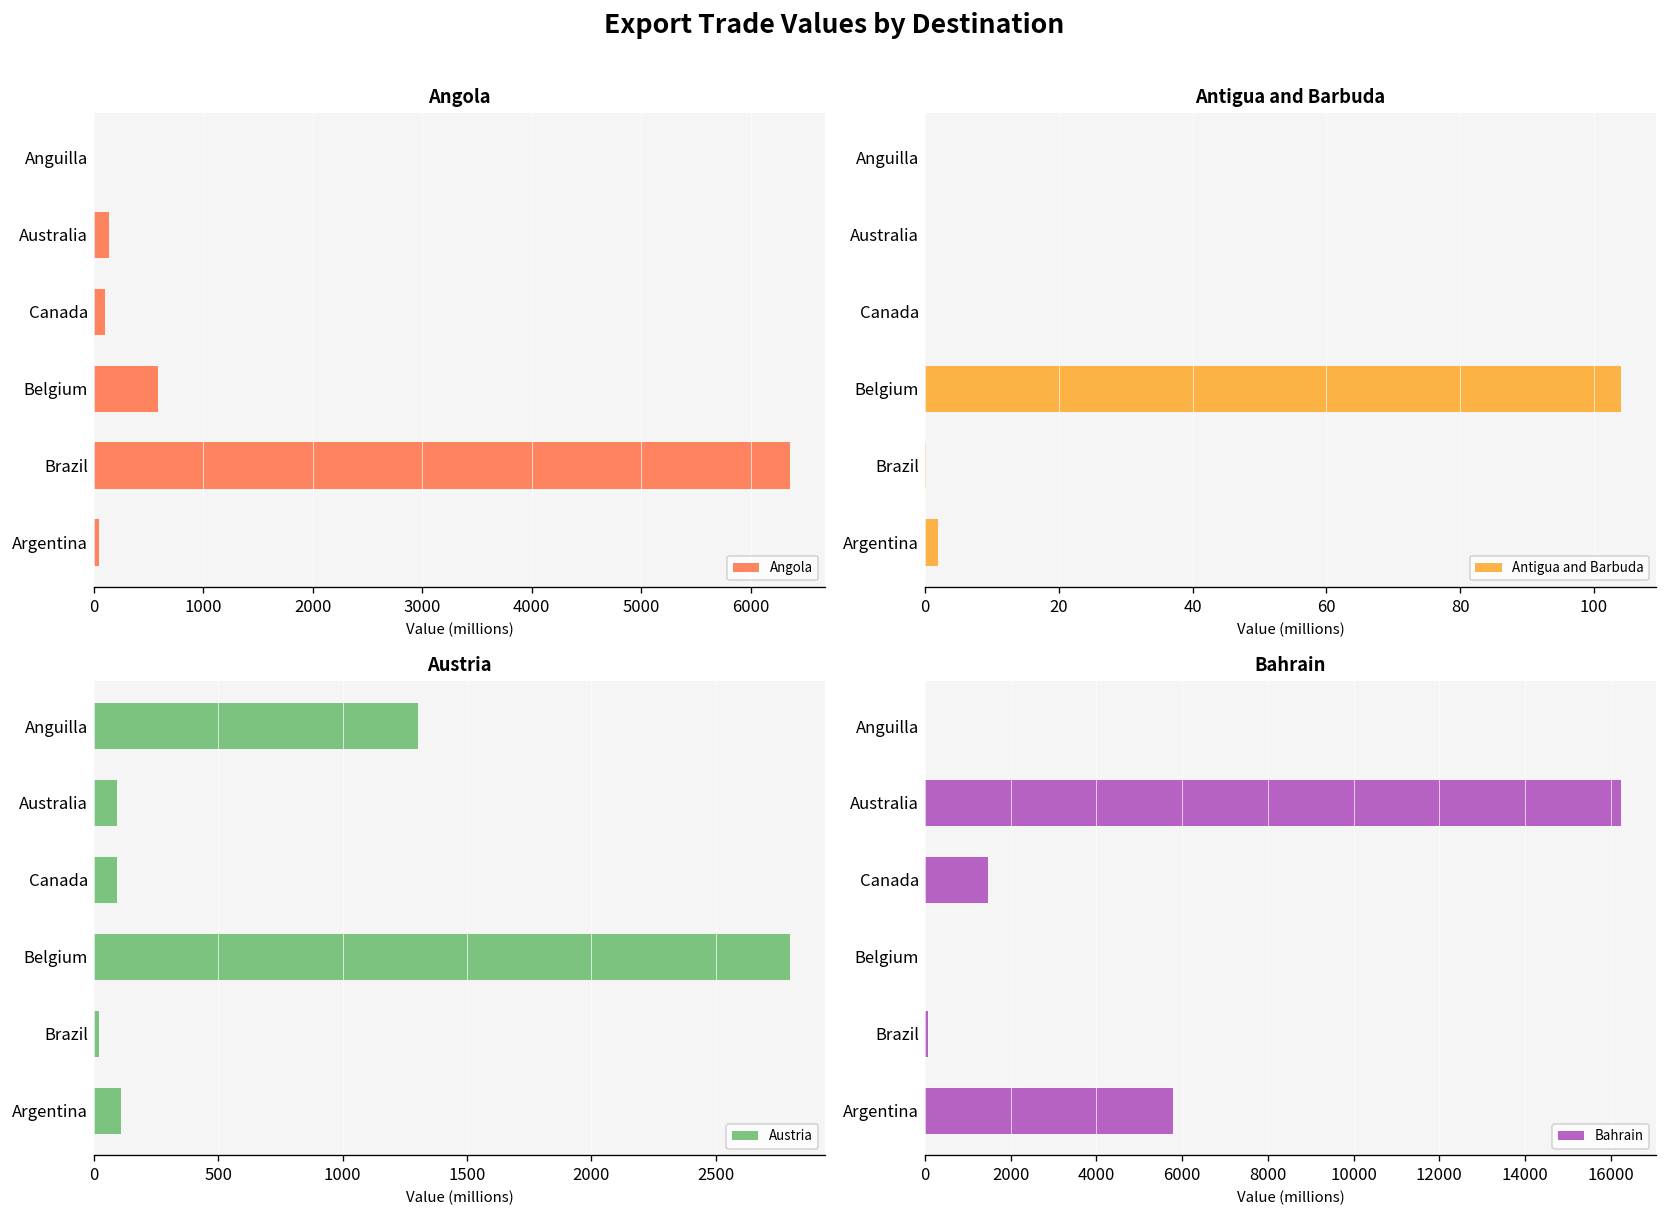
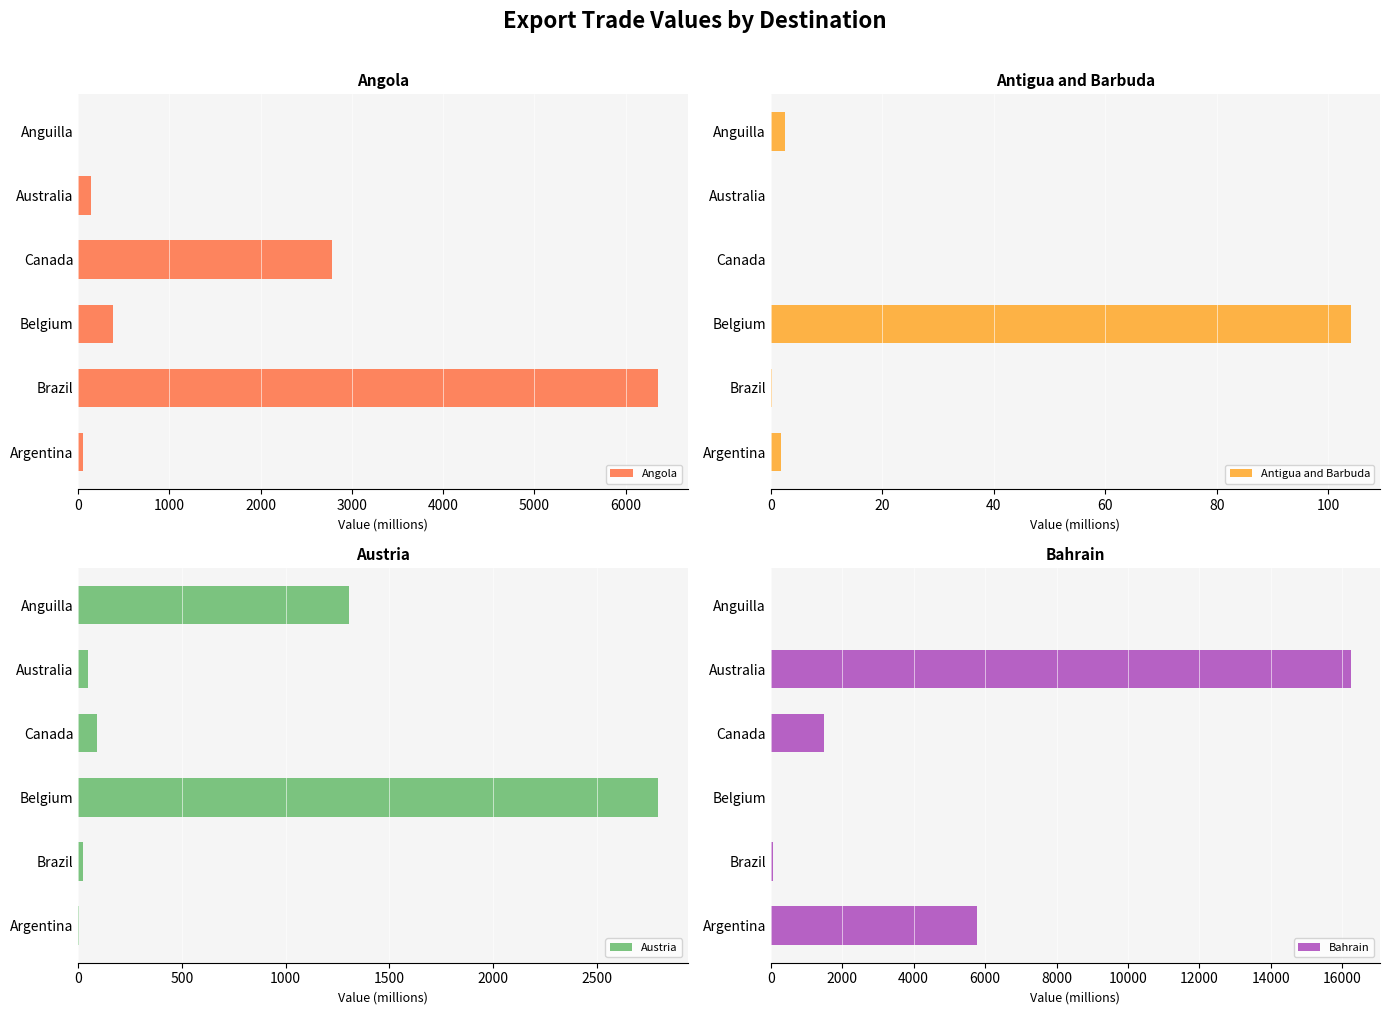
Angola, Canada: 100 -> 2800
Angola, Belgium: 600 -> 400
Antigua and Barbuda, Anguilla: 0 -> 3
Austria, Australia: 90 -> 40
Austria, Argentina: 110 -> 0
